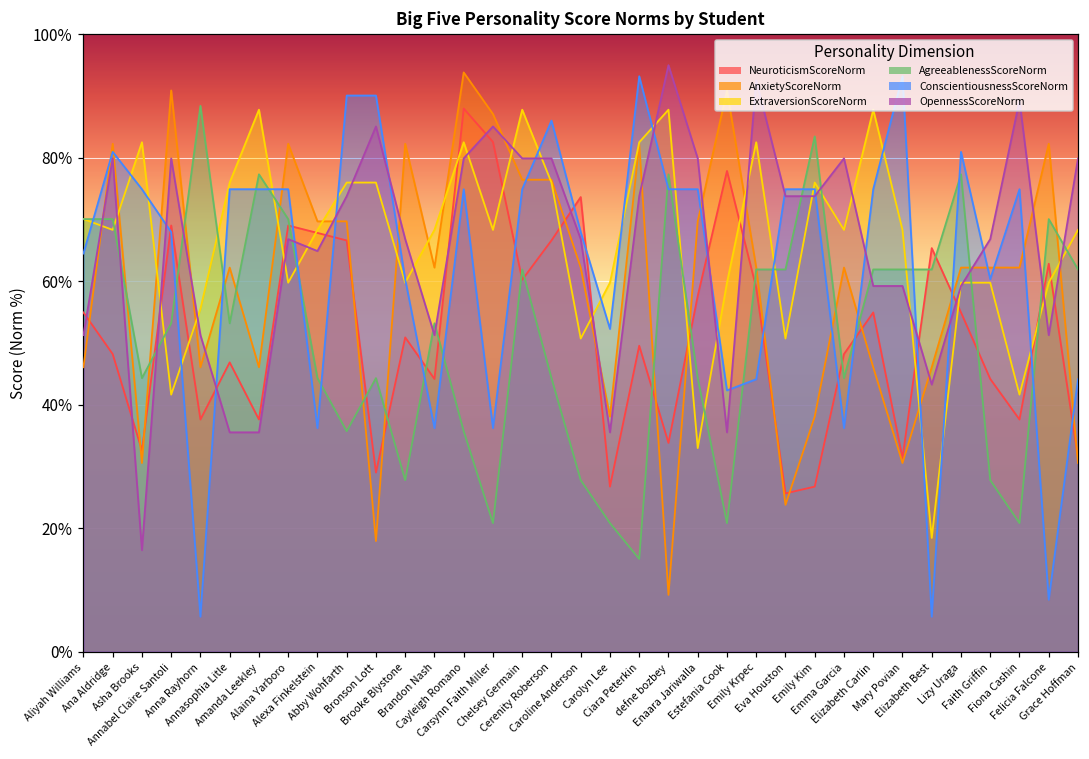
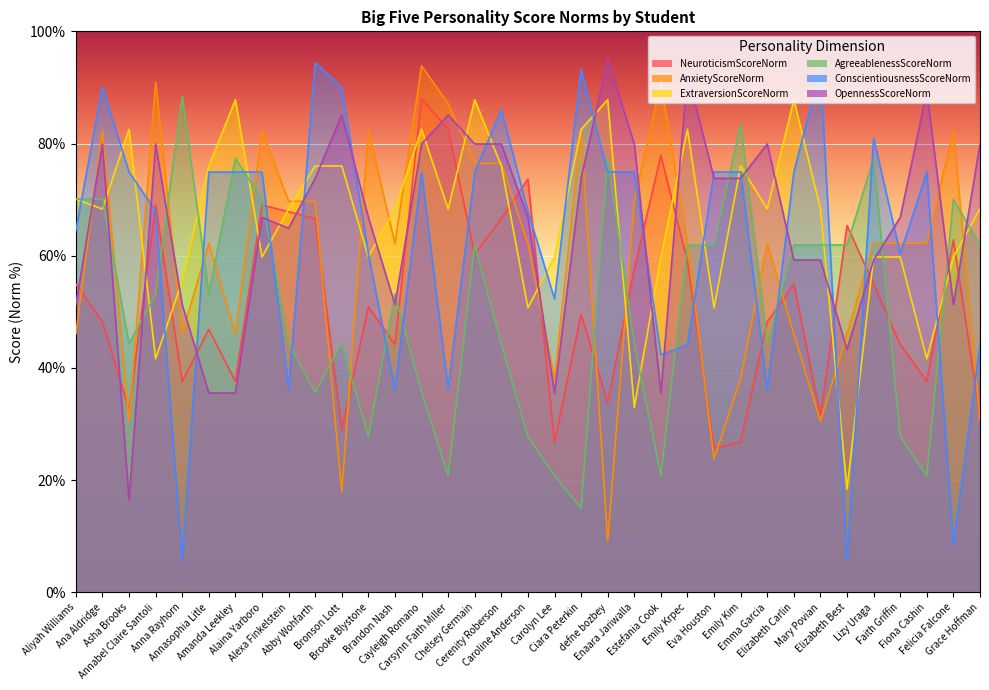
ConscientiousnessScoreNorm, Ana Aldridge: 81% -> 90%
ConscientiousnessScoreNorm, Abby Wohfarth: 90% -> 94%
